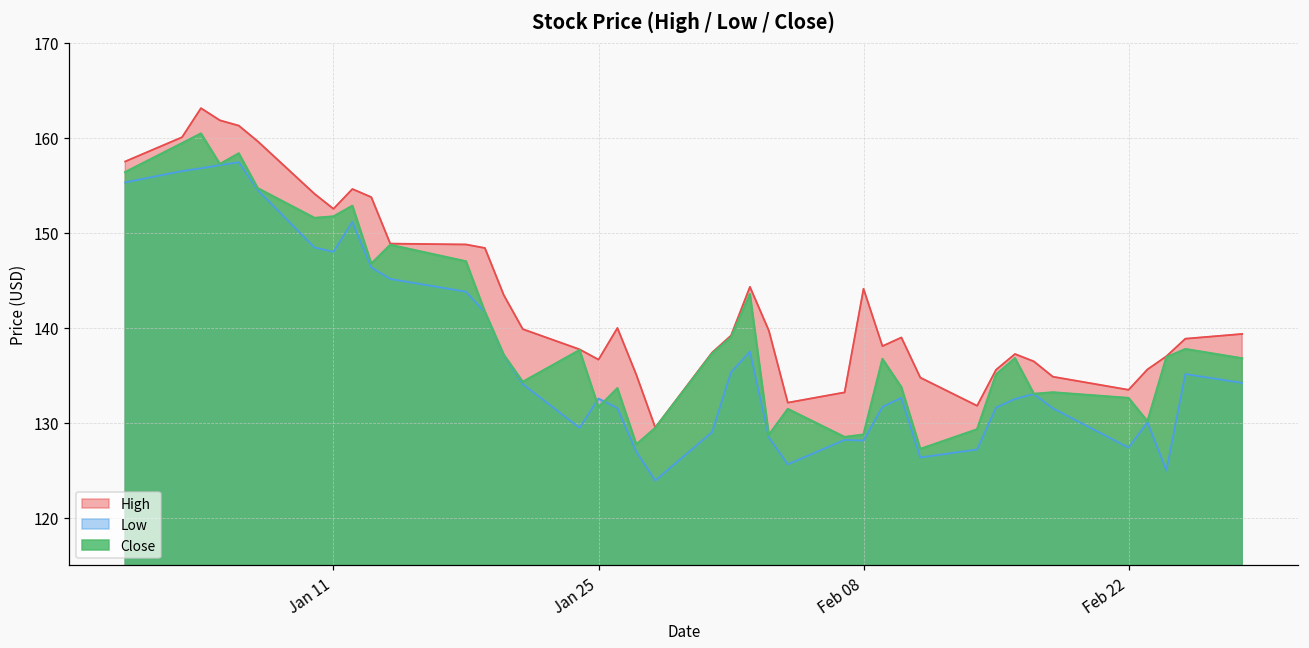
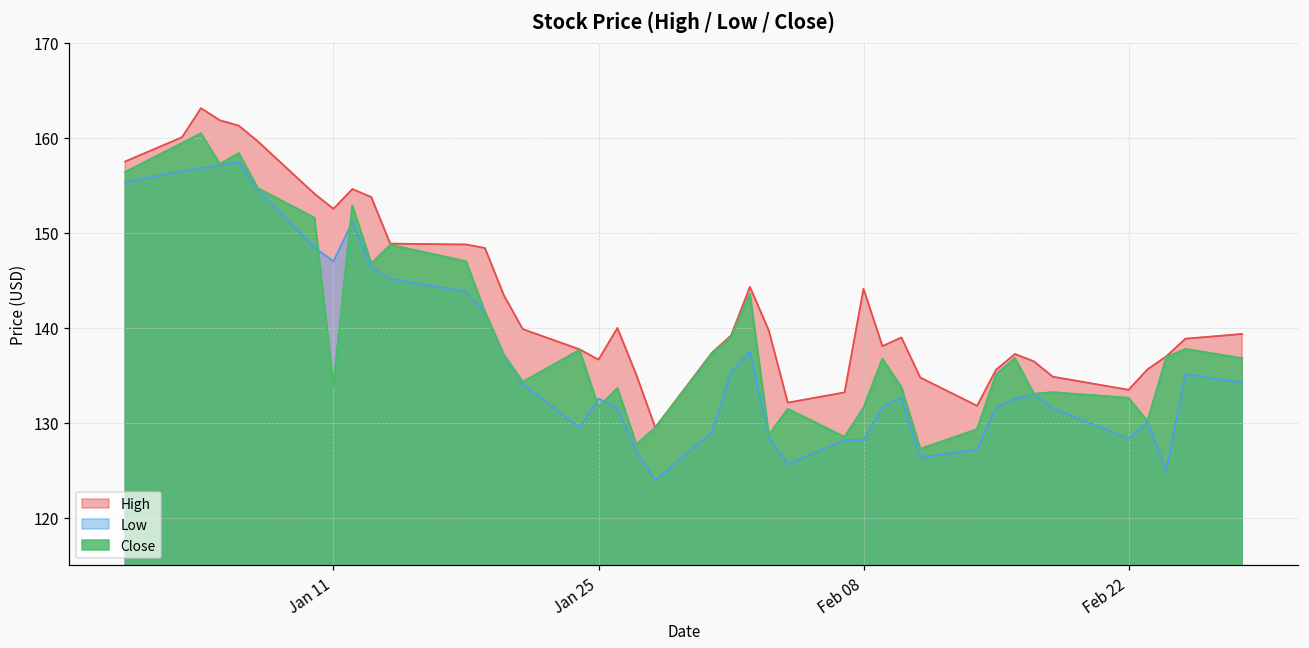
Low, Jan 11: 148 -> 147
Close, Jan 11: 152 -> 134
Close, Feb 08: 129 -> 132
Low, Feb 22: 127 -> 128
